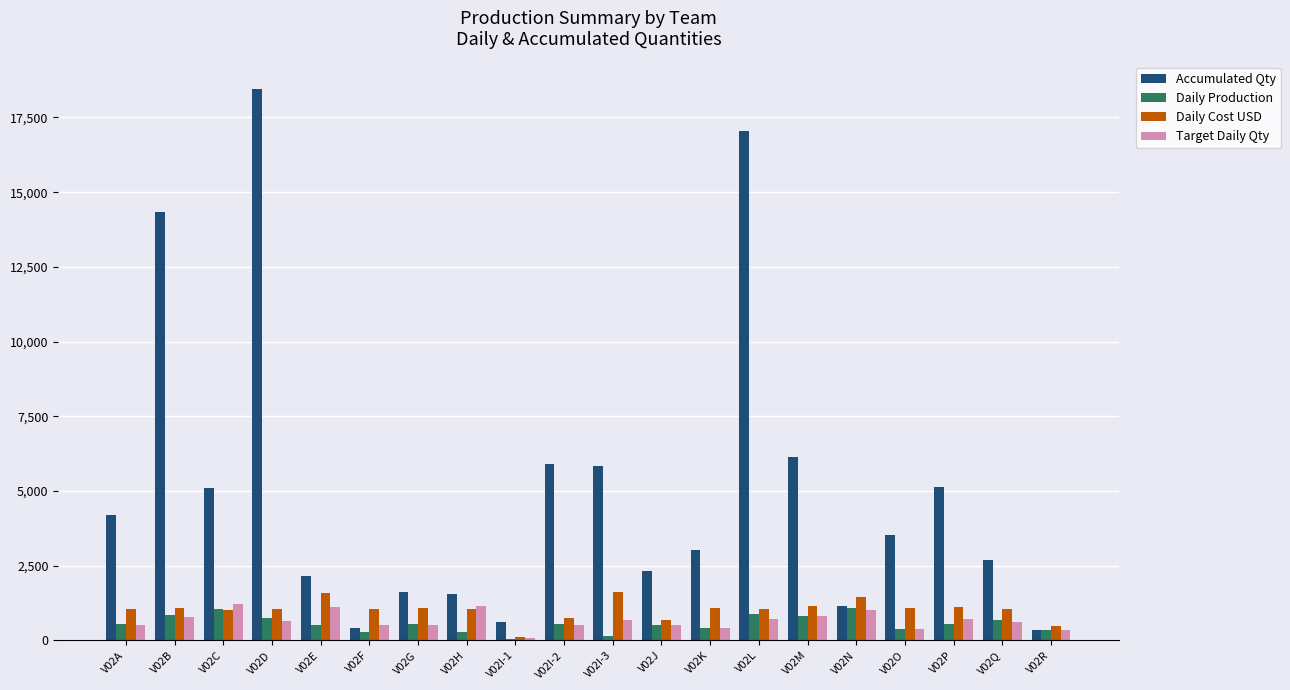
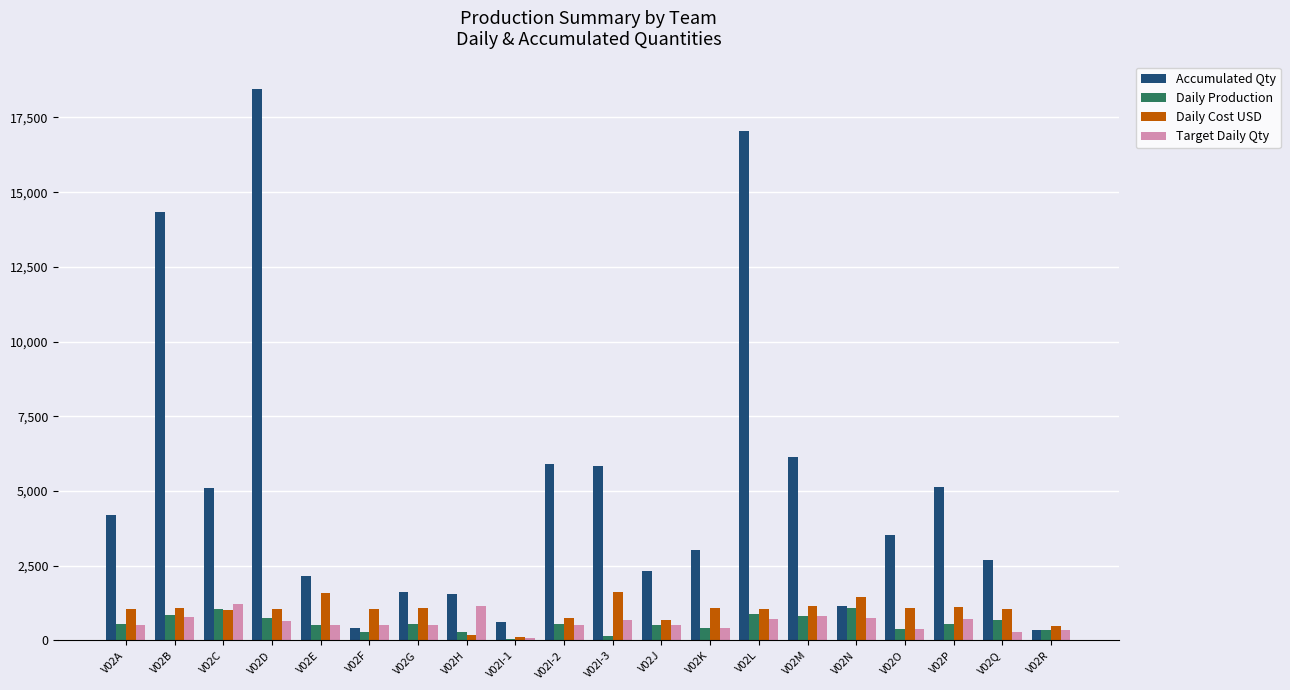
Target Daily Qty, V02E: 1,100 -> 500
Daily Cost USD, V02H: 1,100 -> 200
Target Daily Qty, V02N: 1,000 -> 800
Target Daily Qty, V02Q: 600 -> 300
